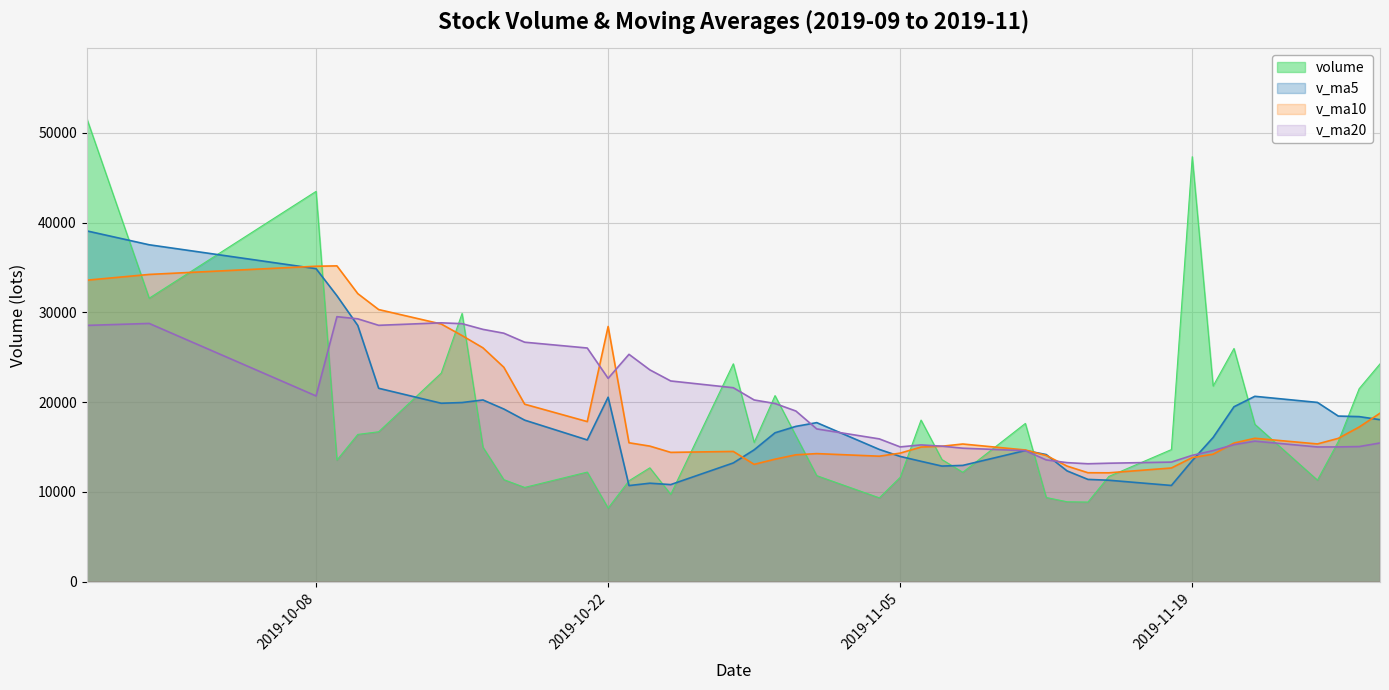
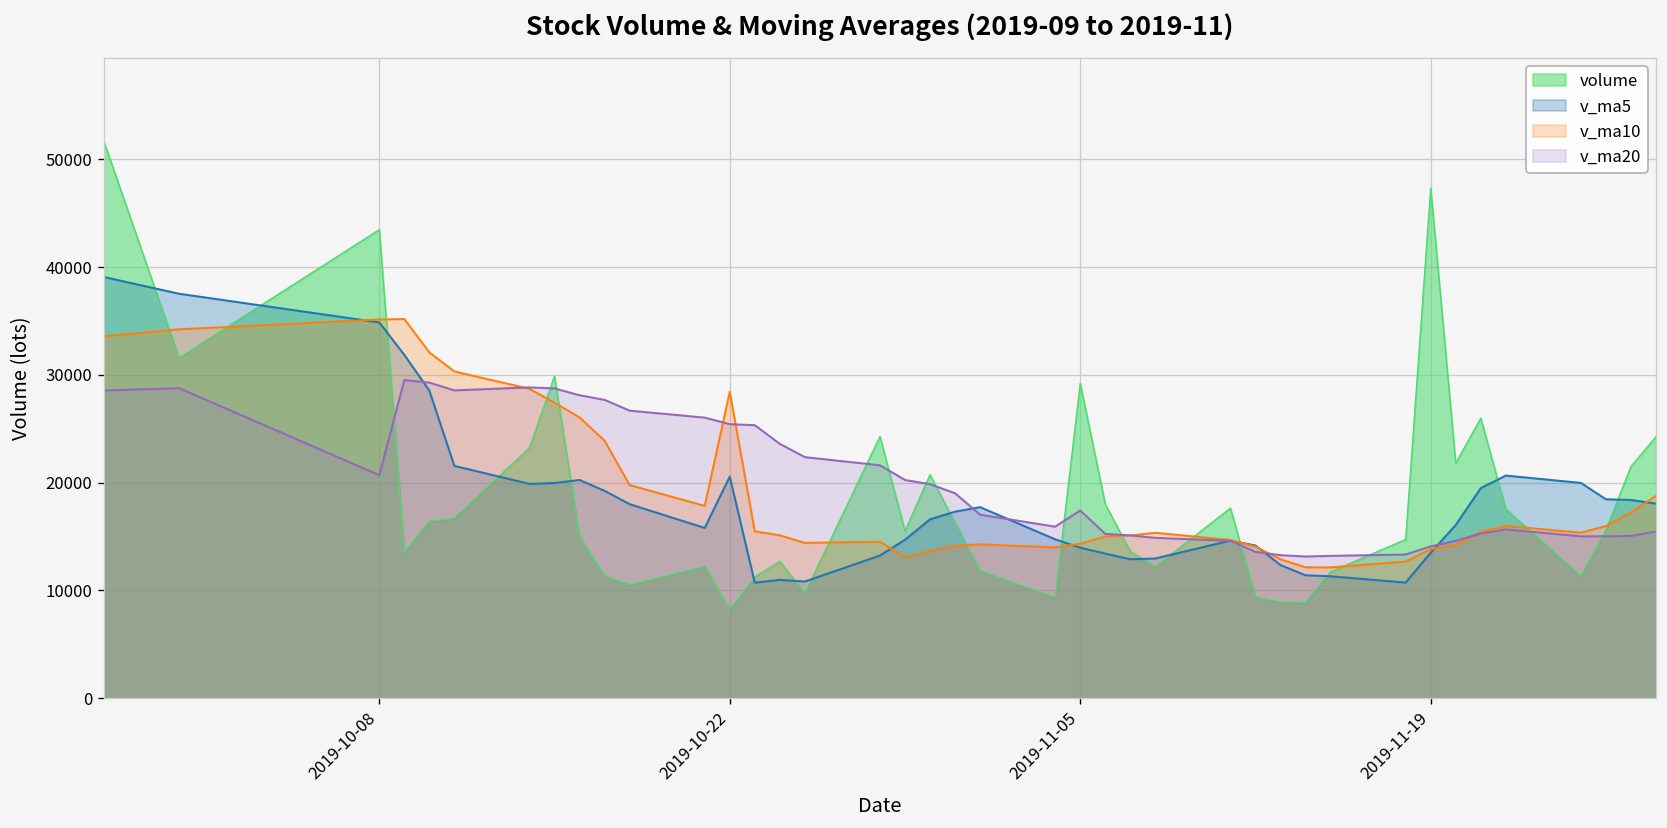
v_ma20, 2019-10-22: 23000 -> 25000
volume, 2019-11-05: 12000 -> 29000
v_ma20, 2019-11-05: 15000 -> 17000
